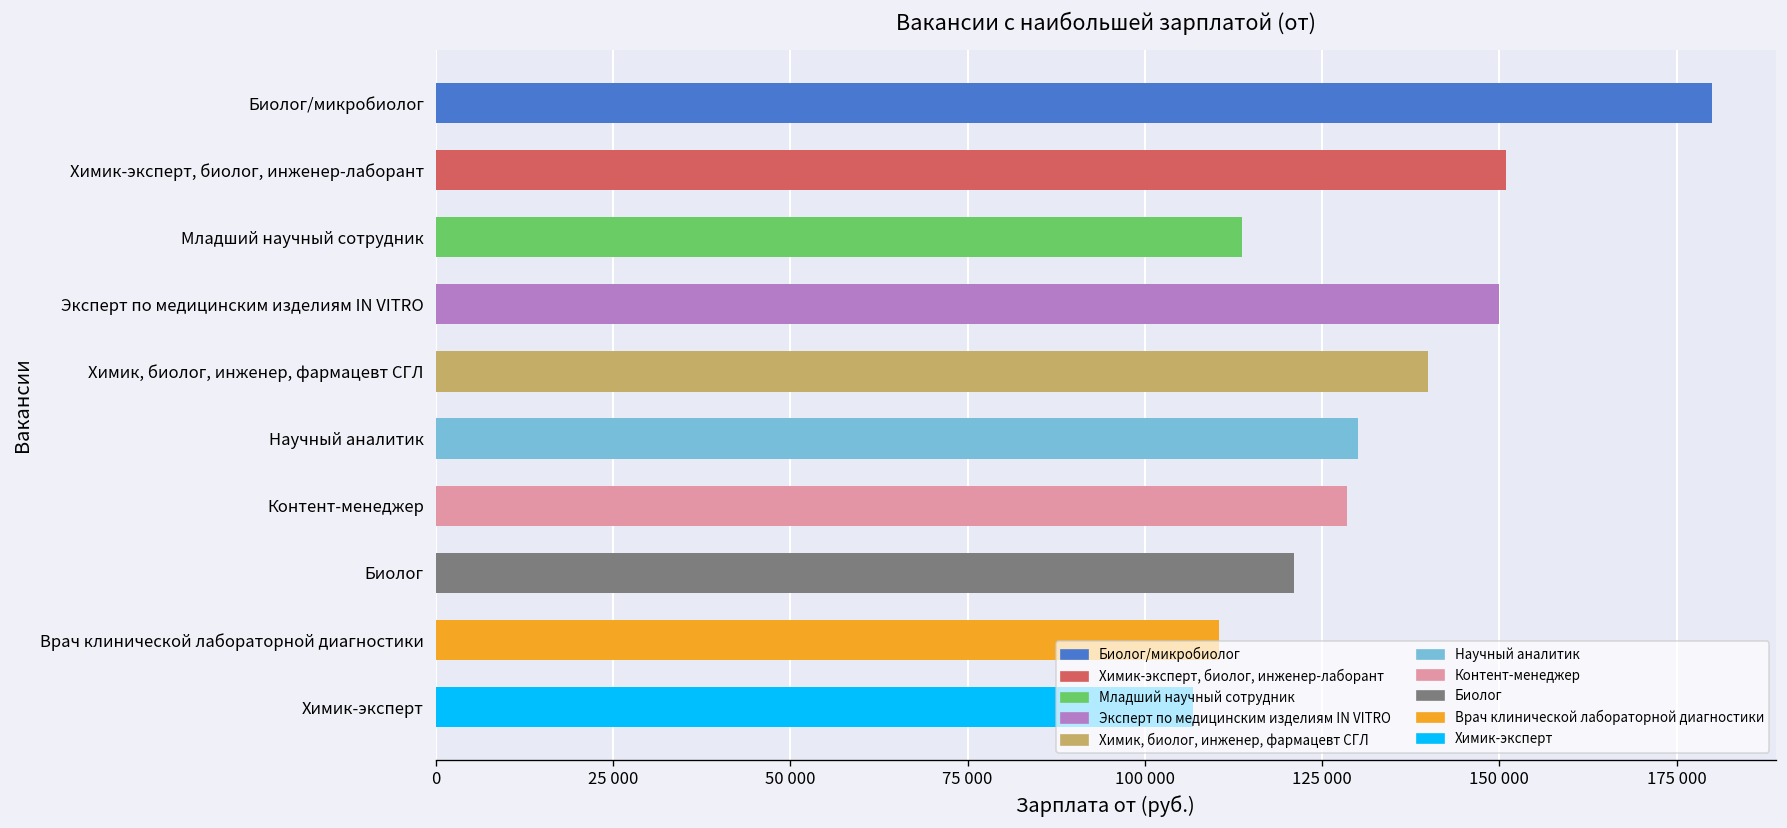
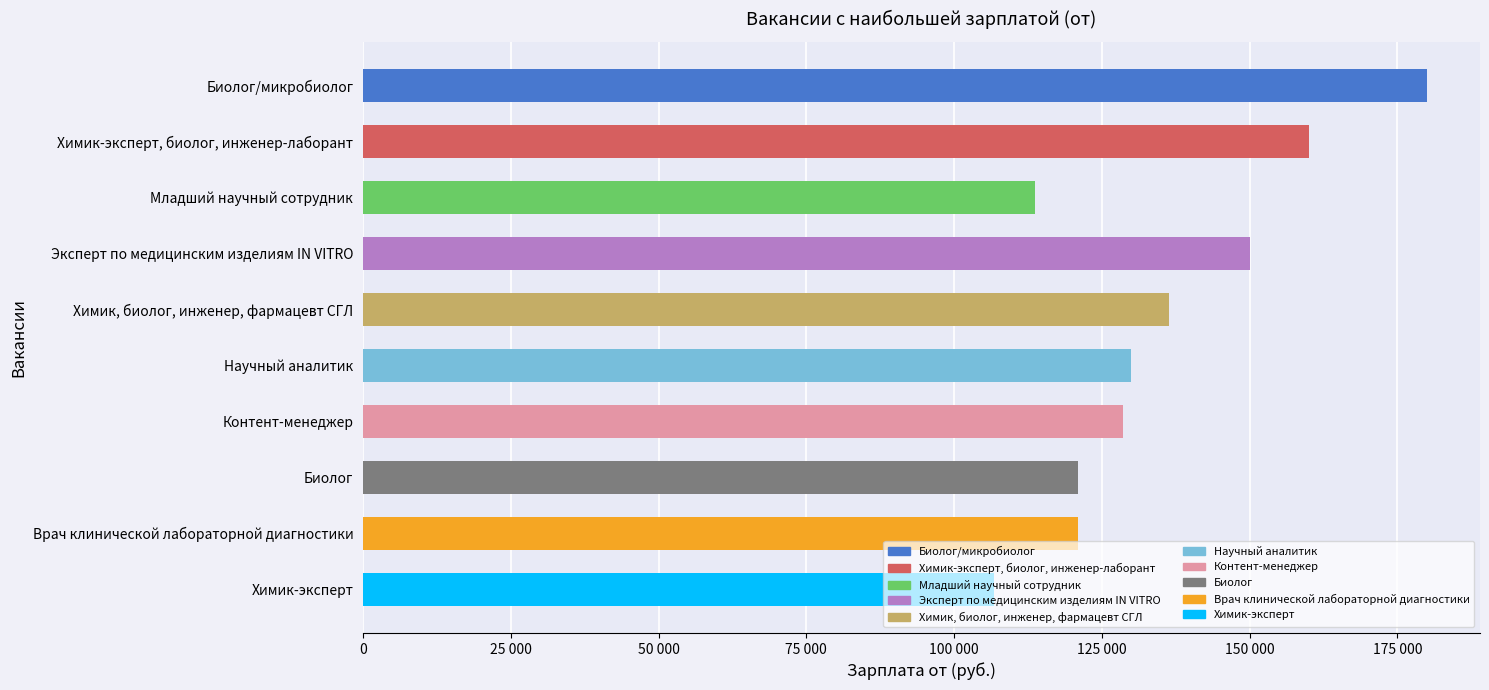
Химик-эксперт, биолог, инженер-лаборант: 151000 -> 160000
Химик, биолог, инженер, фармацевт СГЛ: 140000 -> 136000
Врач клинической лабораторной диагностики: 110000 -> 121000
